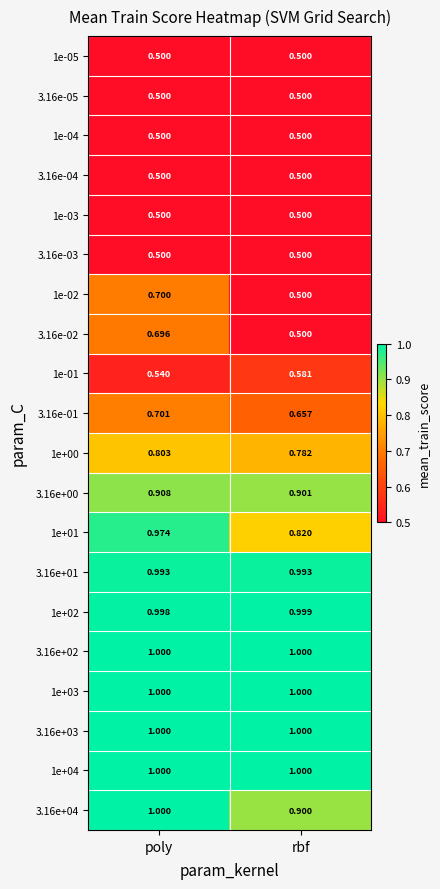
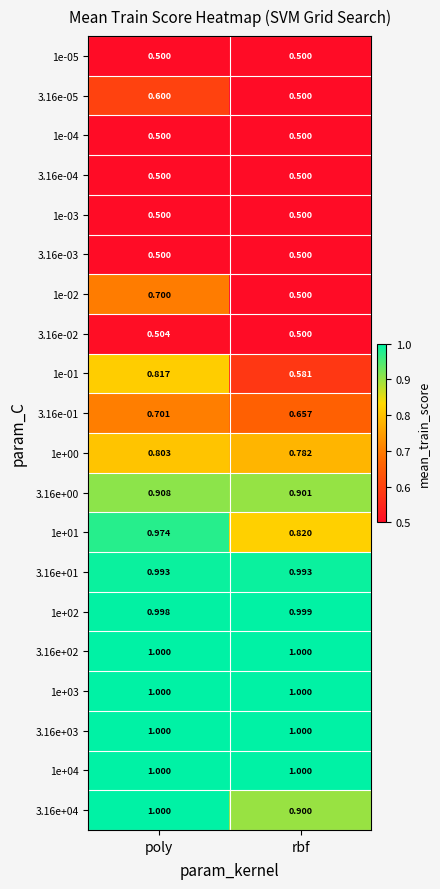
3.16e-05, poly: 0.500 -> 0.600
3.16e-02, poly: 0.696 -> 0.504
1e-01, poly: 0.540 -> 0.817
